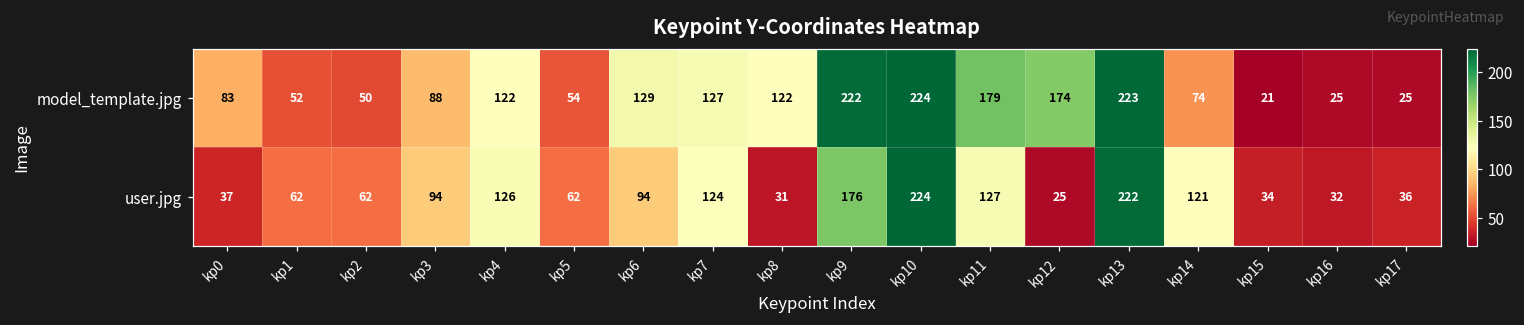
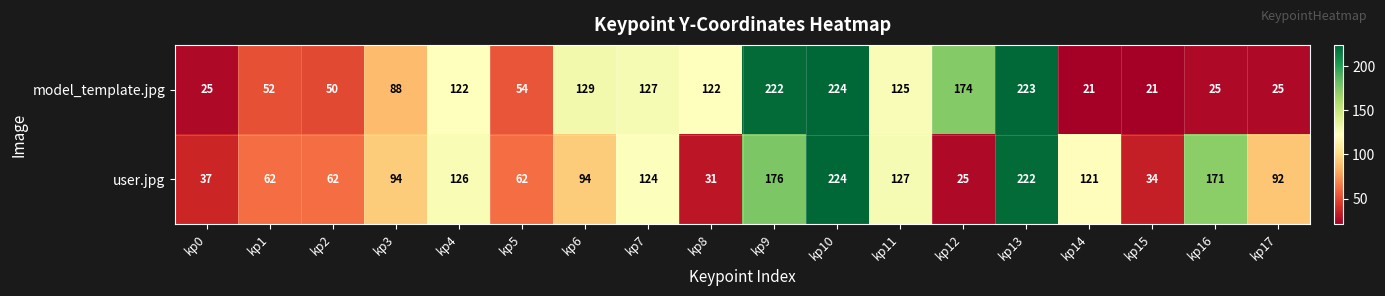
model_template.jpg, kp0: 83 -> 25
model_template.jpg, kp11: 179 -> 125
model_template.jpg, kp14: 74 -> 21
user.jpg, kp16: 32 -> 171
user.jpg, kp17: 36 -> 92
